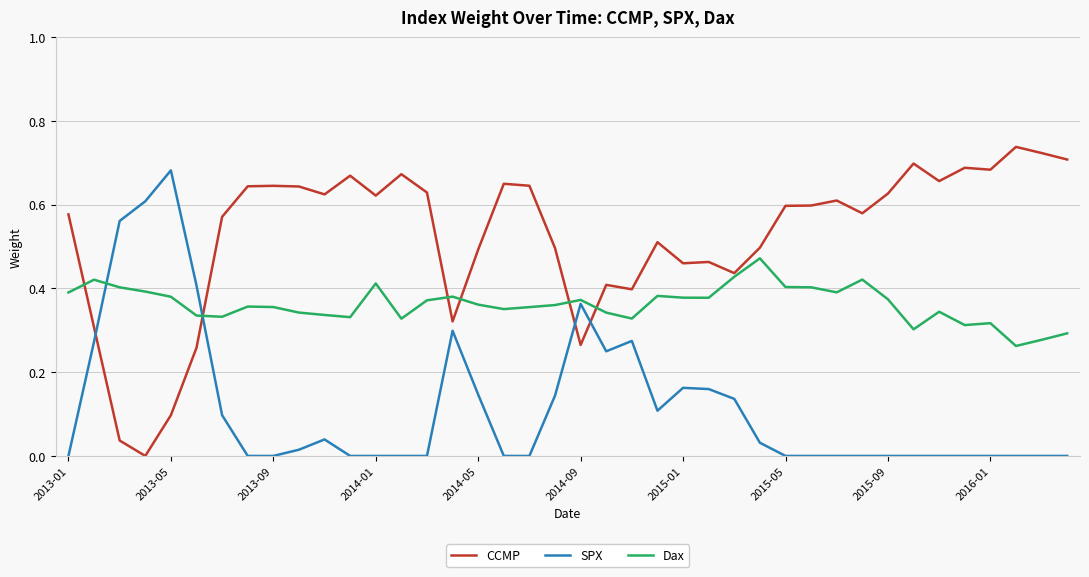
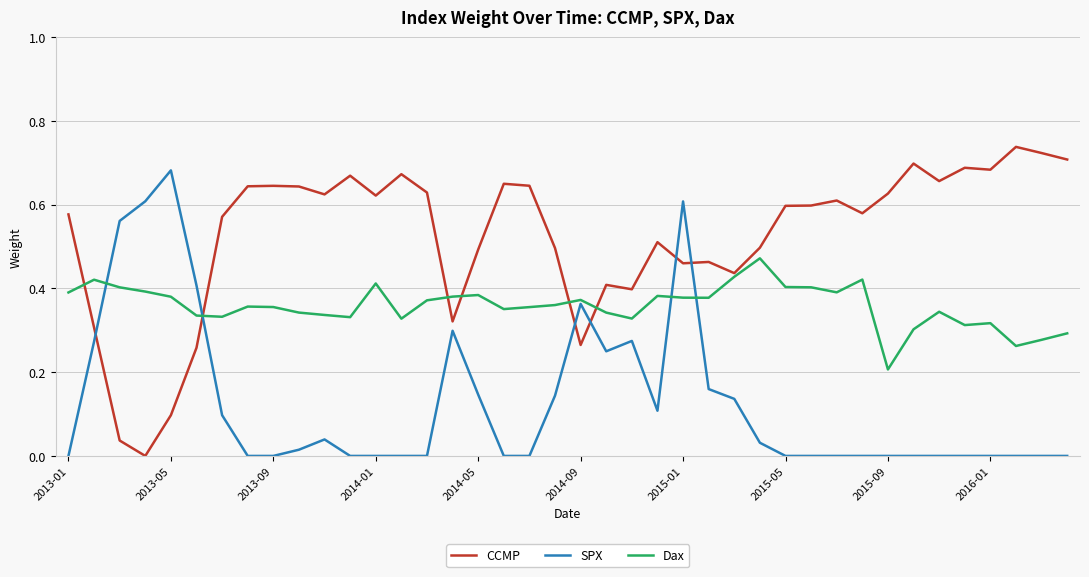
Dax, 2014-05: 0.36 -> 0.38
SPX, 2015-01: 0.16 -> 0.61
Dax, 2015-09: 0.37 -> 0.21
